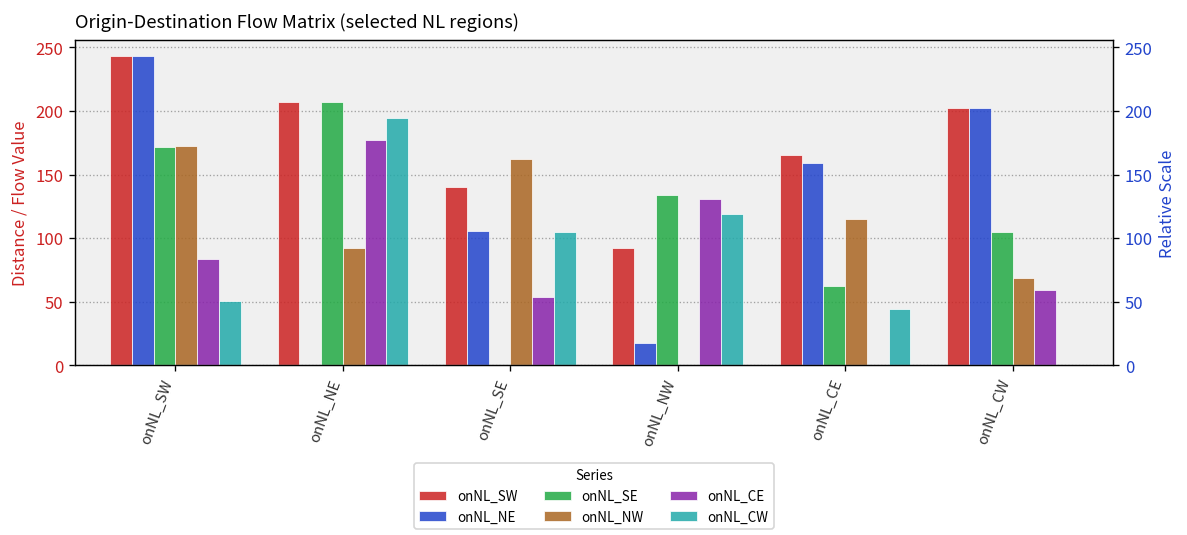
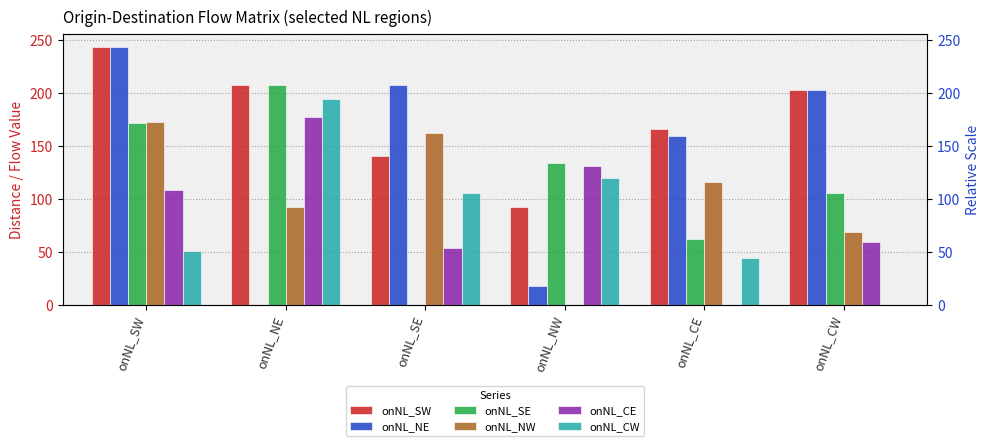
onNL_CE, onNL_SW: 83 -> 108
onNL_NE, onNL_SE: 106 -> 207
